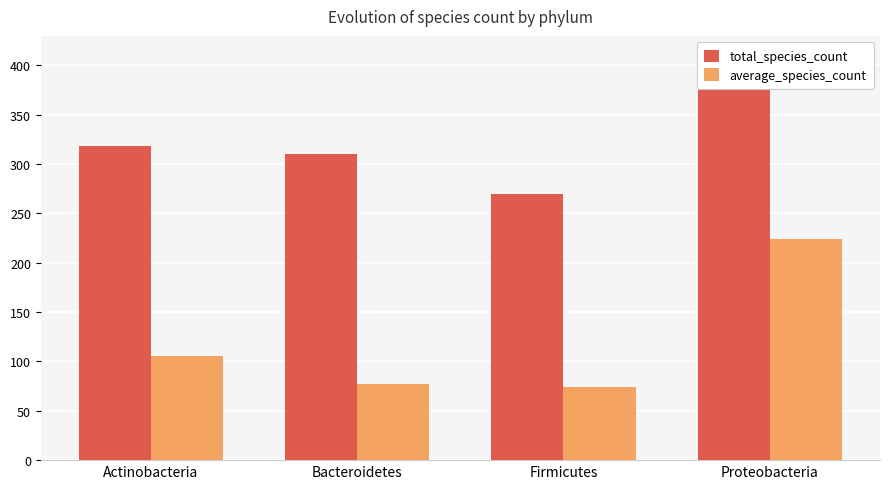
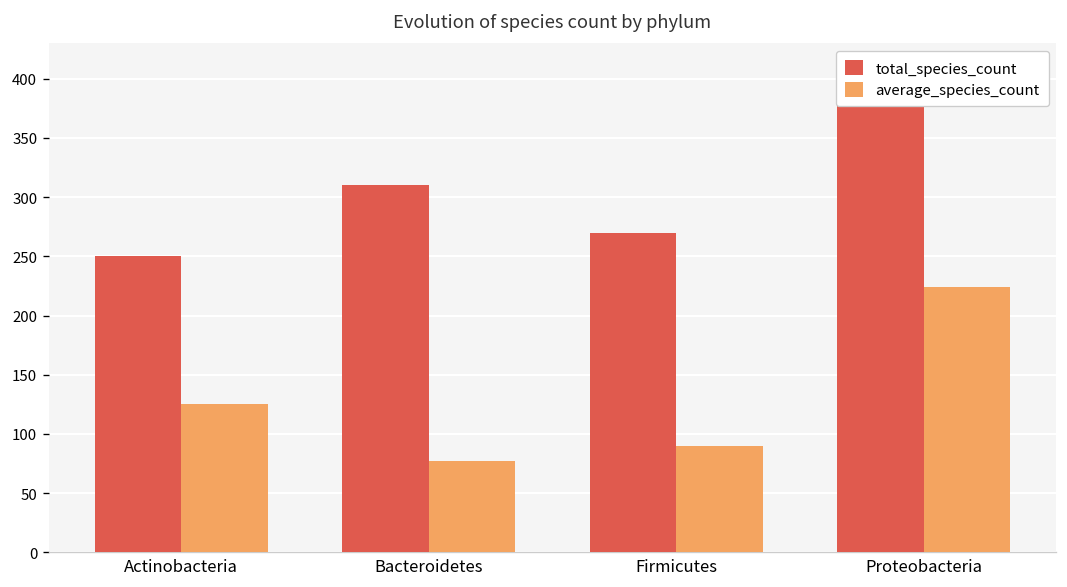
total_species_count, Actinobacteria: 320 -> 250
average_species_count, Actinobacteria: 110 -> 130
average_species_count, Firmicutes: 70 -> 90
